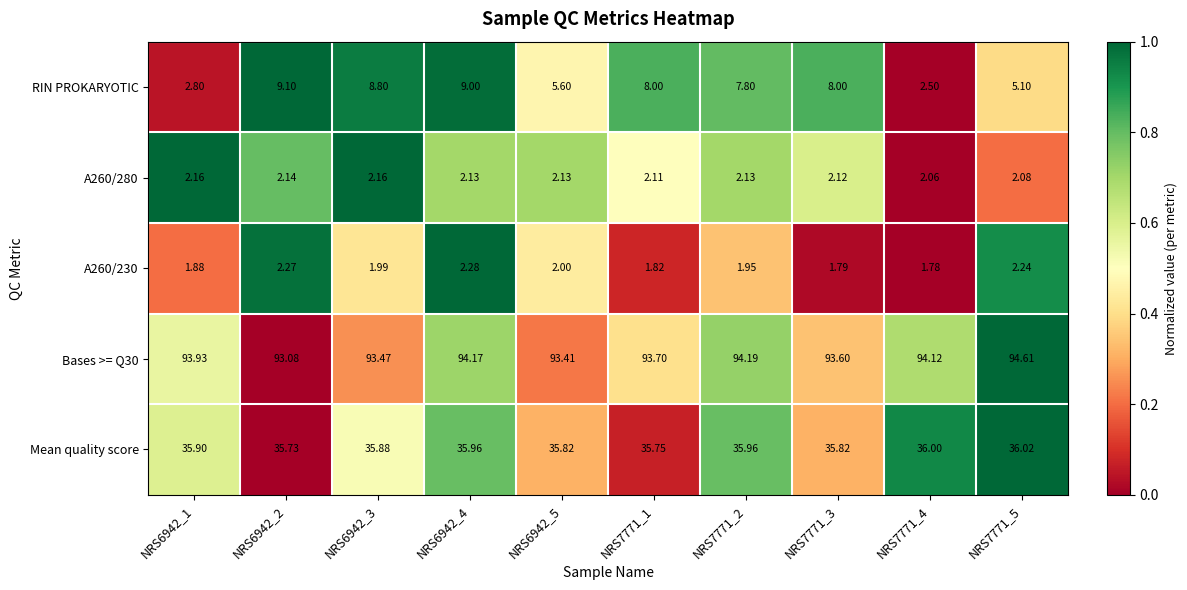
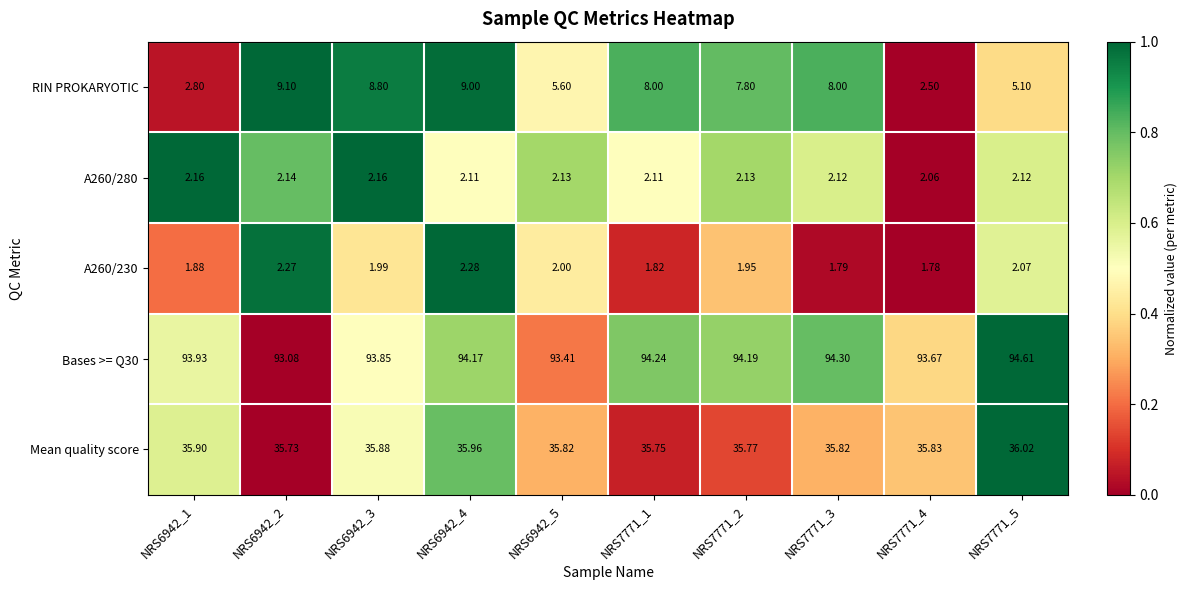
A260/280, NRS6942_4: 2.13 -> 2.11
A260/280, NRS7771_5: 2.08 -> 2.12
A260/230, NRS7771_5: 2.24 -> 2.07
Bases >= Q30, NRS6942_3: 93.47 -> 93.85
Bases >= Q30, NRS7771_1: 93.70 -> 94.24
Bases >= Q30, NRS7771_3: 93.60 -> 94.30
Bases >= Q30, NRS7771_4: 94.12 -> 93.67
Mean quality score, NRS7771_2: 35.96 -> 35.77
Mean quality score, NRS7771_4: 36.00 -> 35.83
